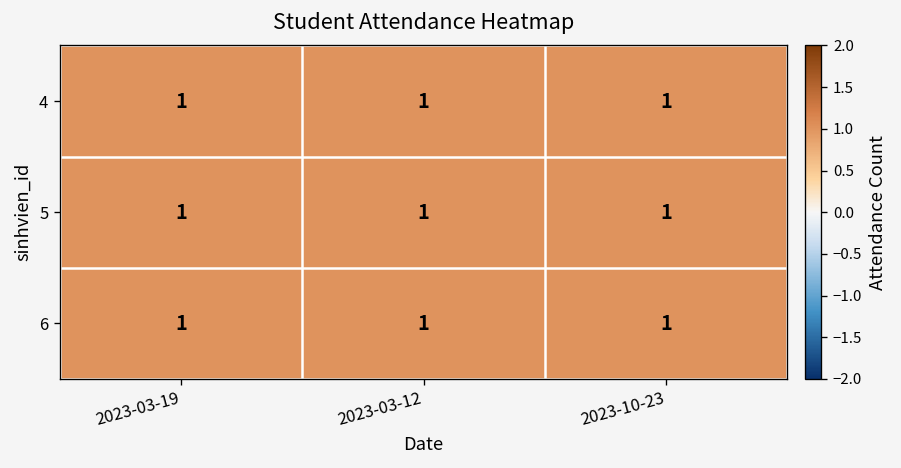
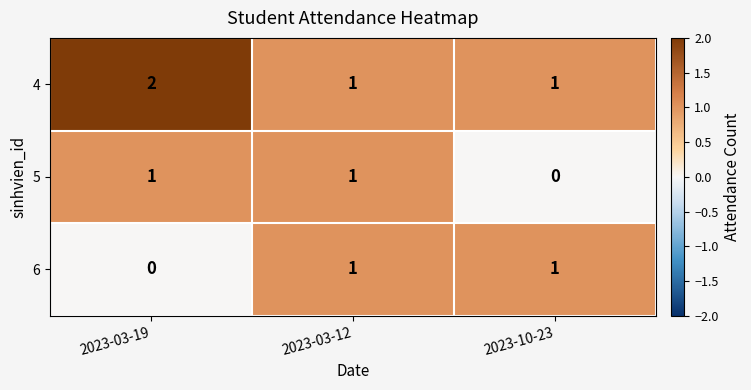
4, 2023-03-19: 1 -> 2
5, 2023-10-23: 1 -> 0
6, 2023-03-19: 1 -> 0
